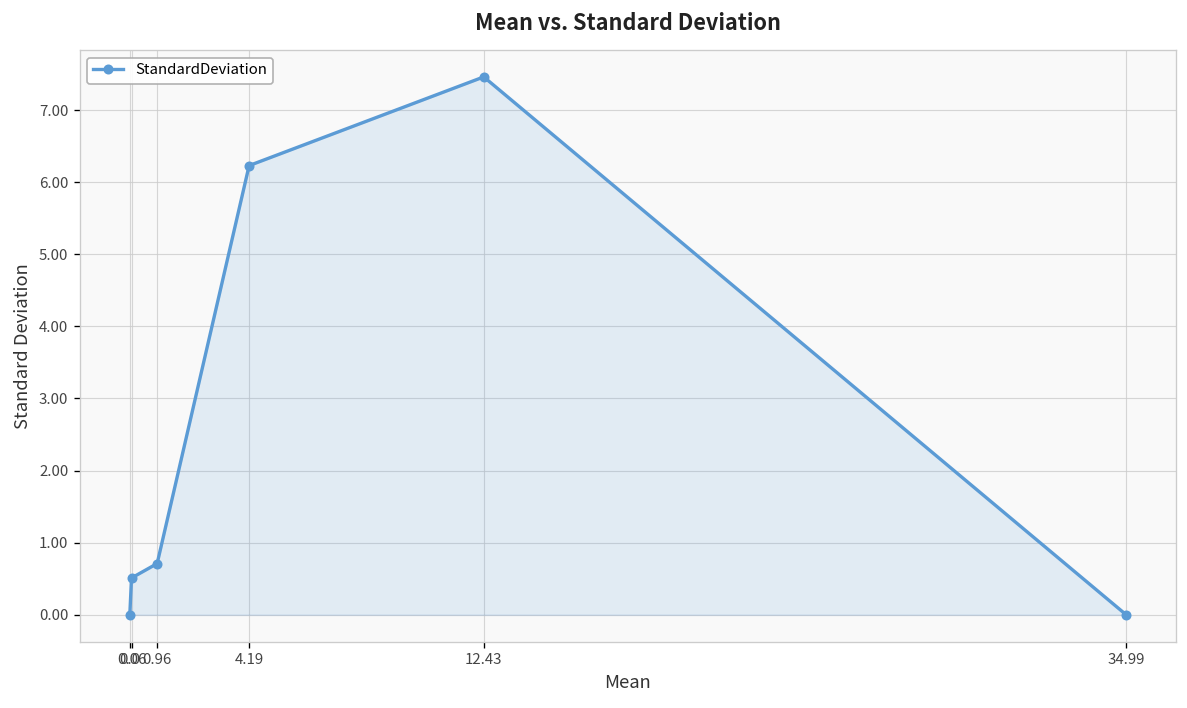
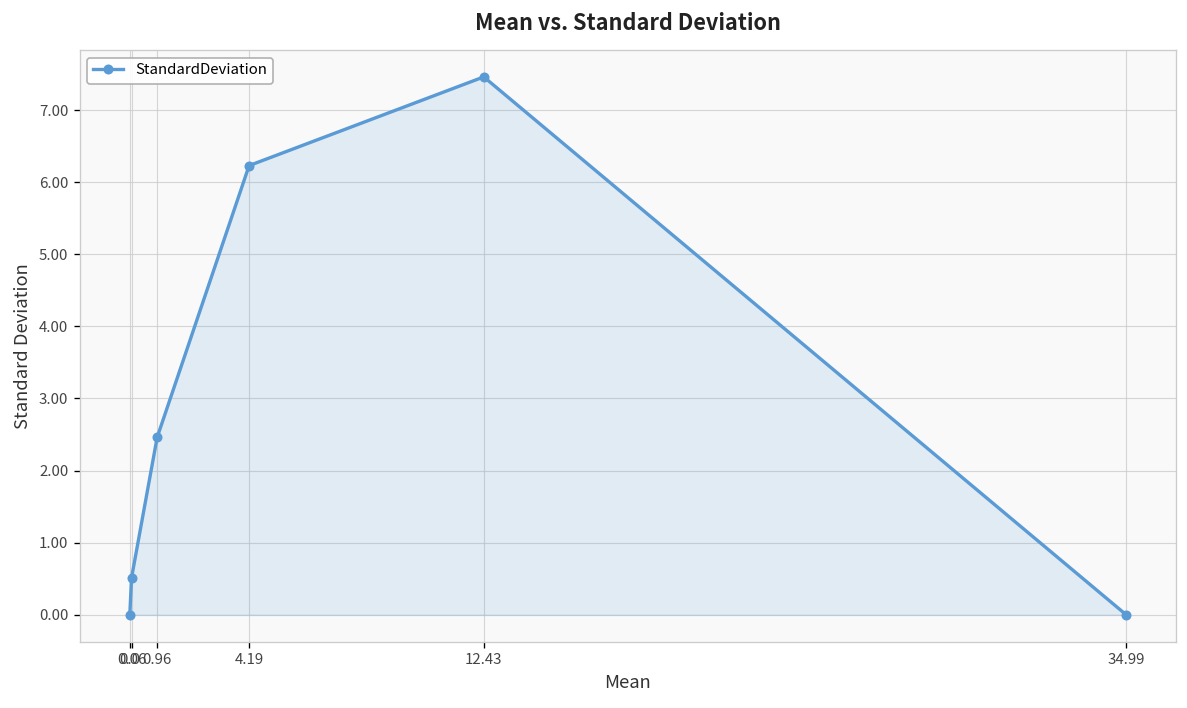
0.96: 0.7 -> 2.5
